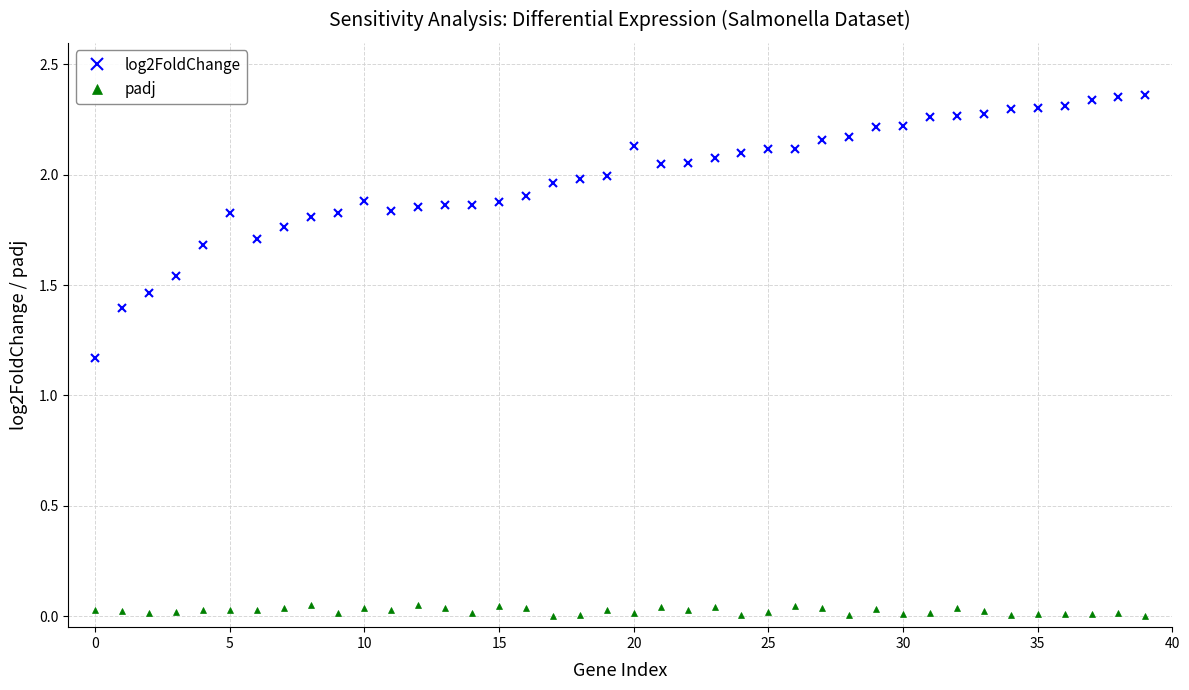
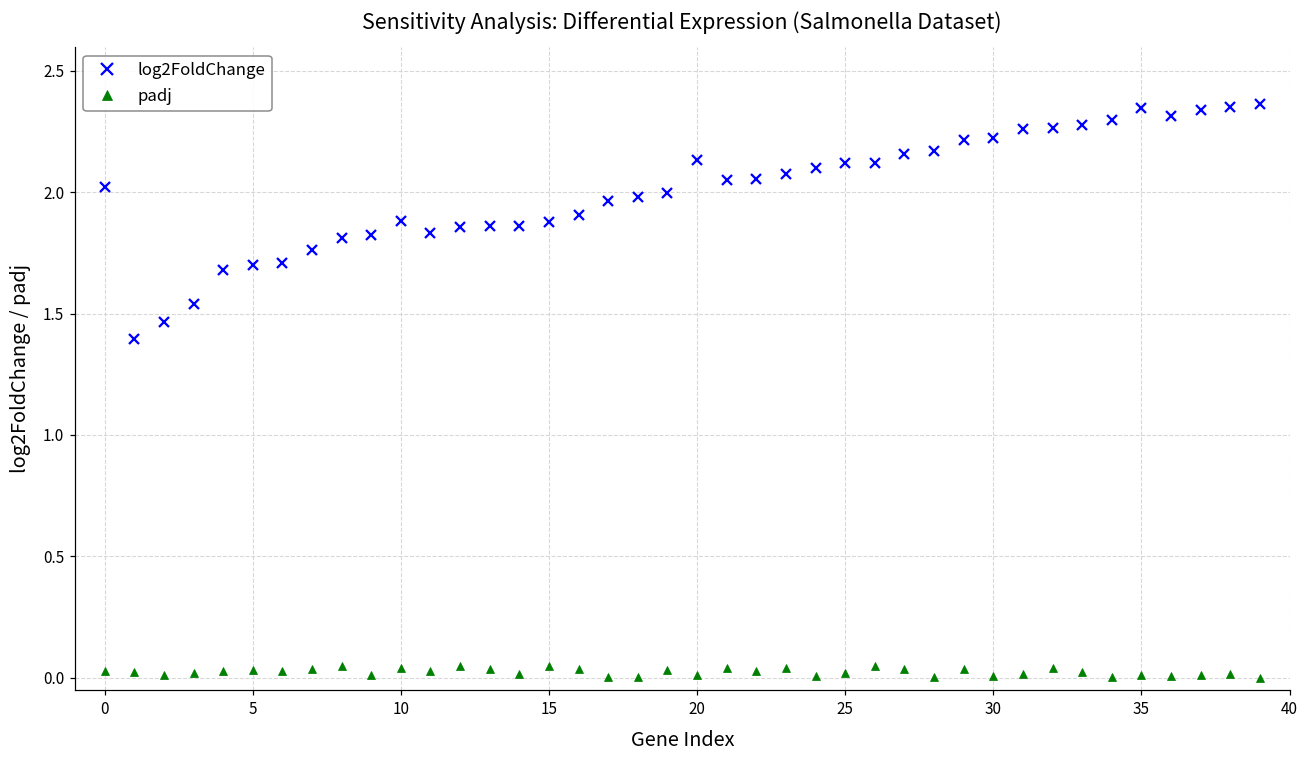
log2FoldChange, 0: 1.17 -> 2.02
log2FoldChange, 5: 1.82 -> 1.70
log2FoldChange, 35: 2.30 -> 2.35
